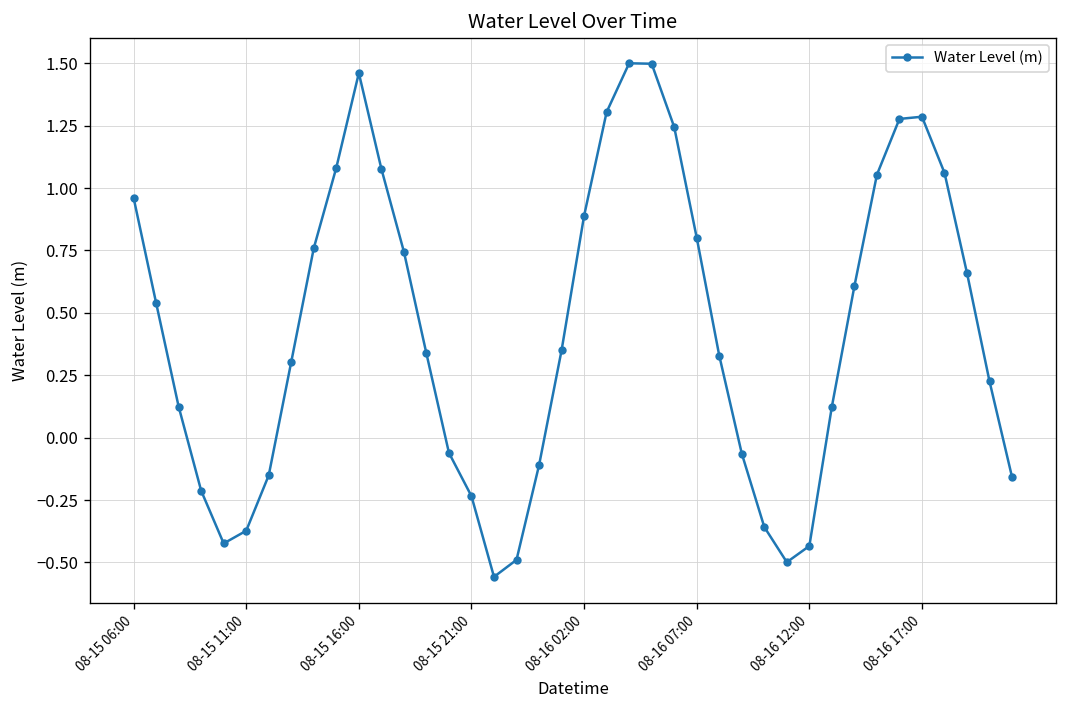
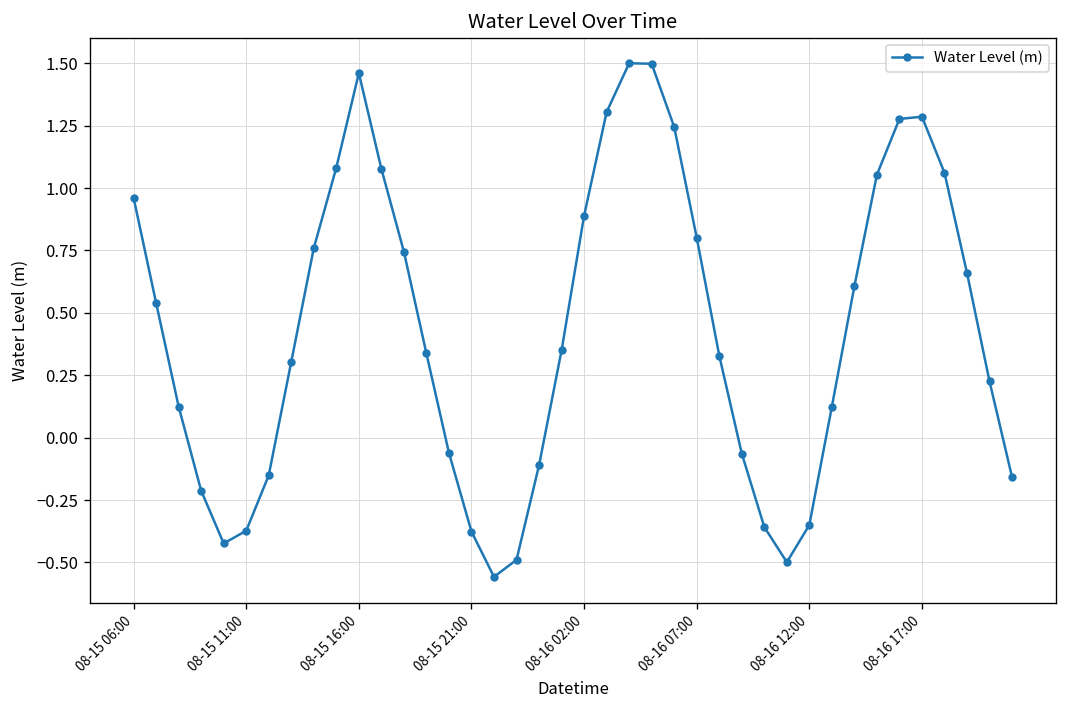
08-15 21:00: -0.23 -> -0.38
08-16 12:00: -0.43 -> -0.35
